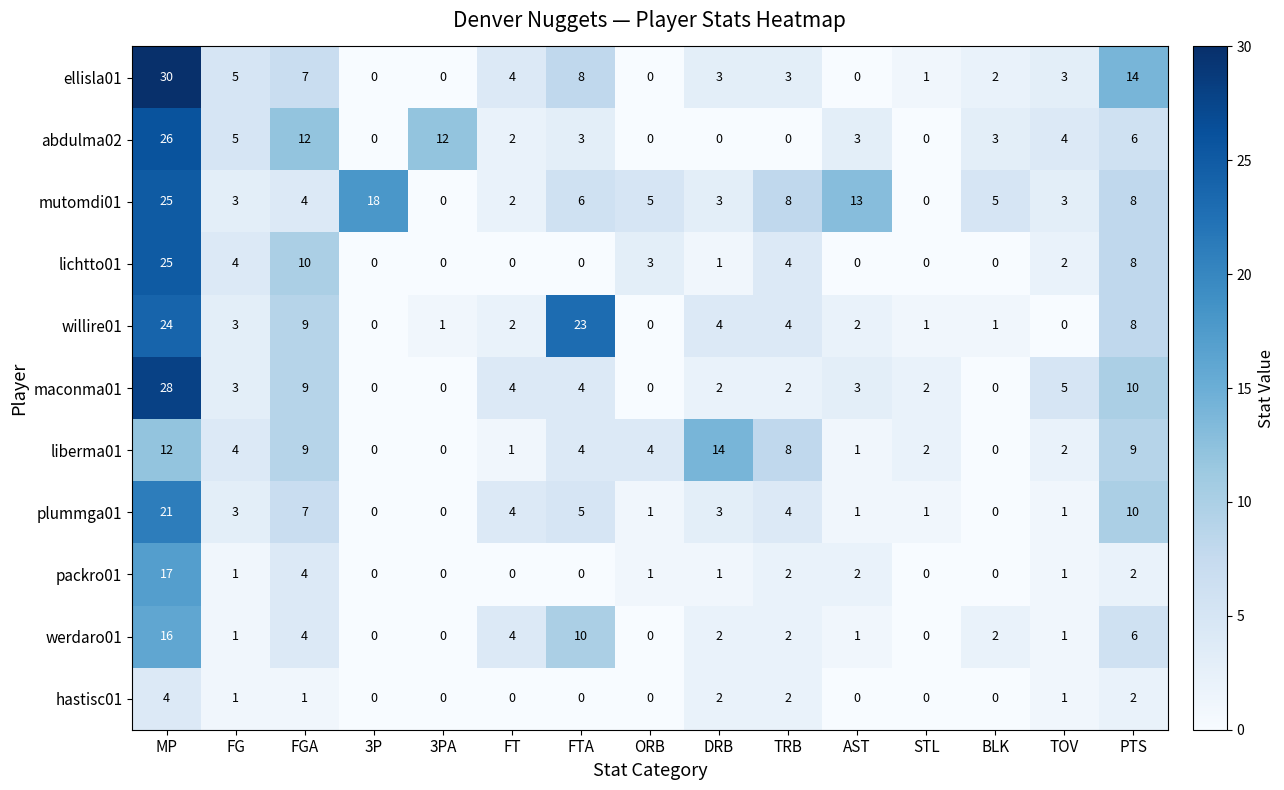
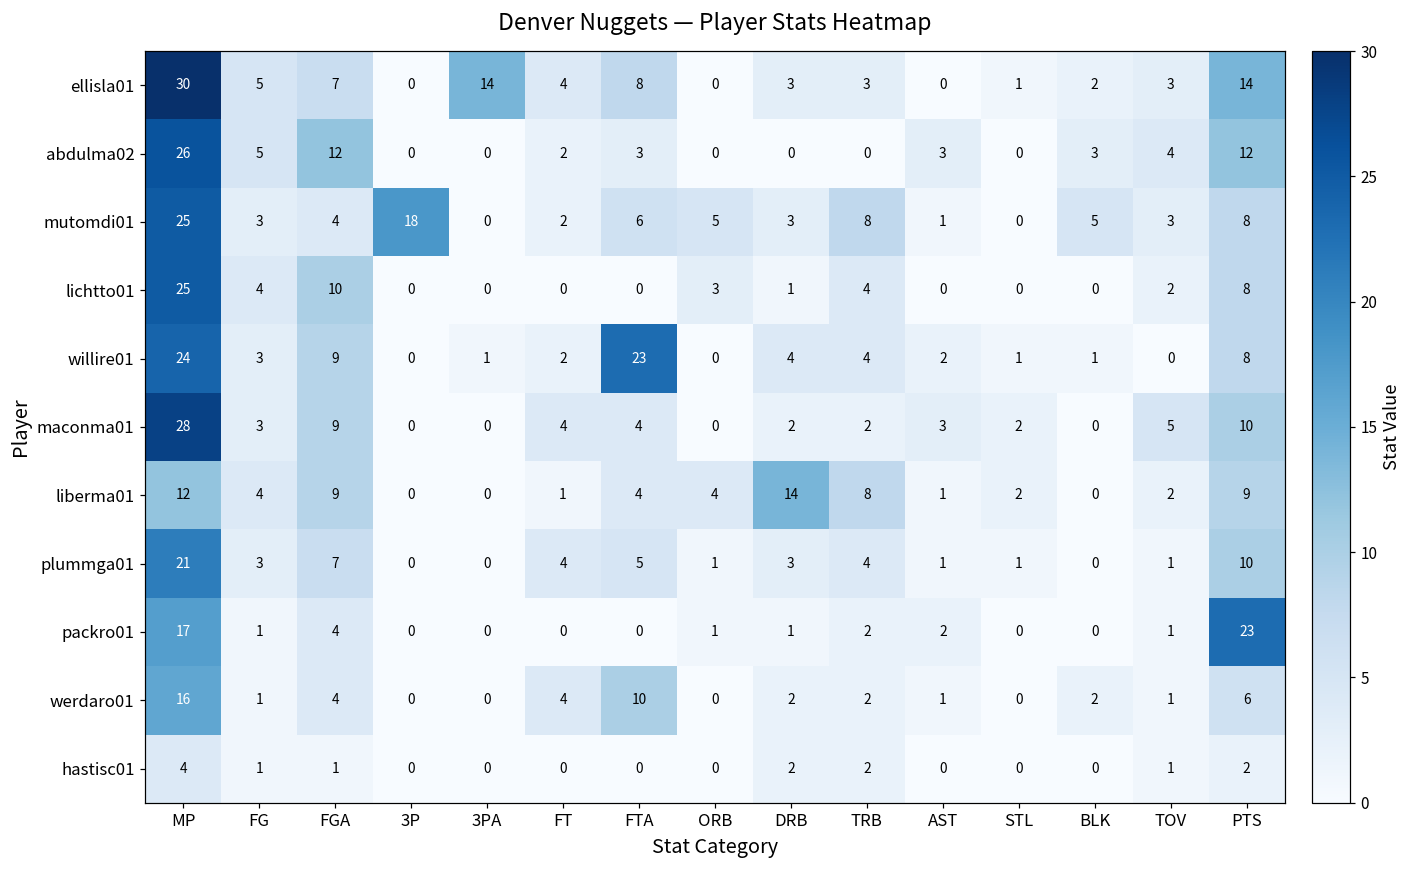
ellisla01, 3PA: 0 -> 14
abdulma02, 3PA: 12 -> 0
abdulma02, PTS: 6 -> 12
mutomdi01, AST: 13 -> 1
packro01, PTS: 2 -> 23
